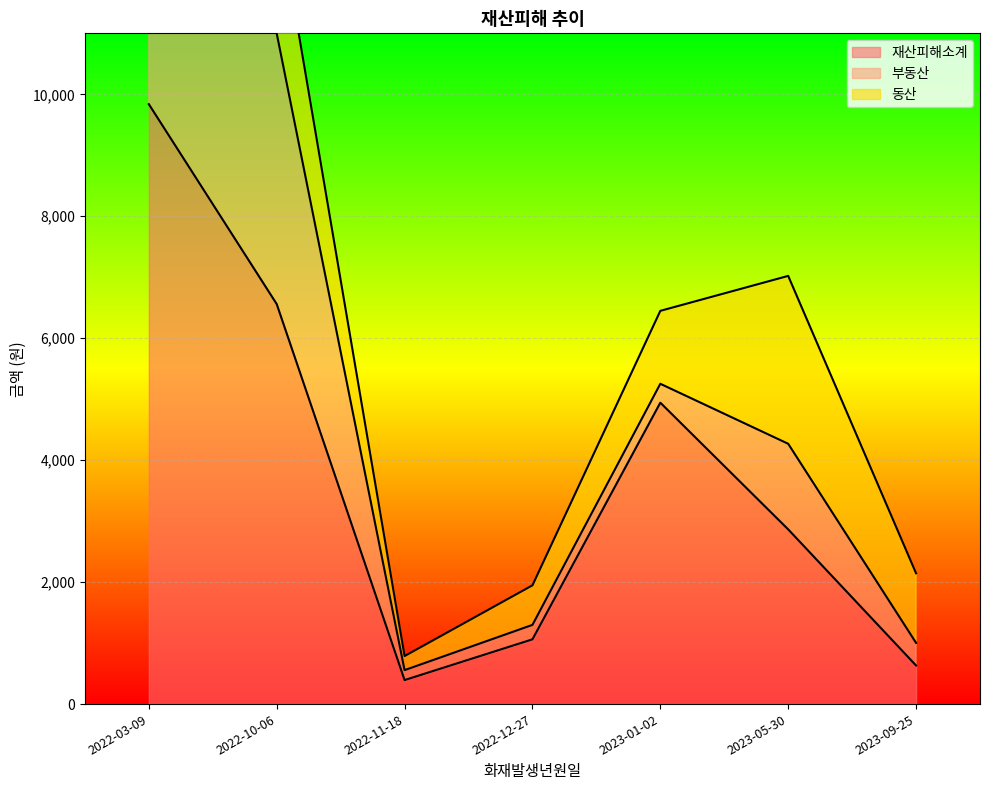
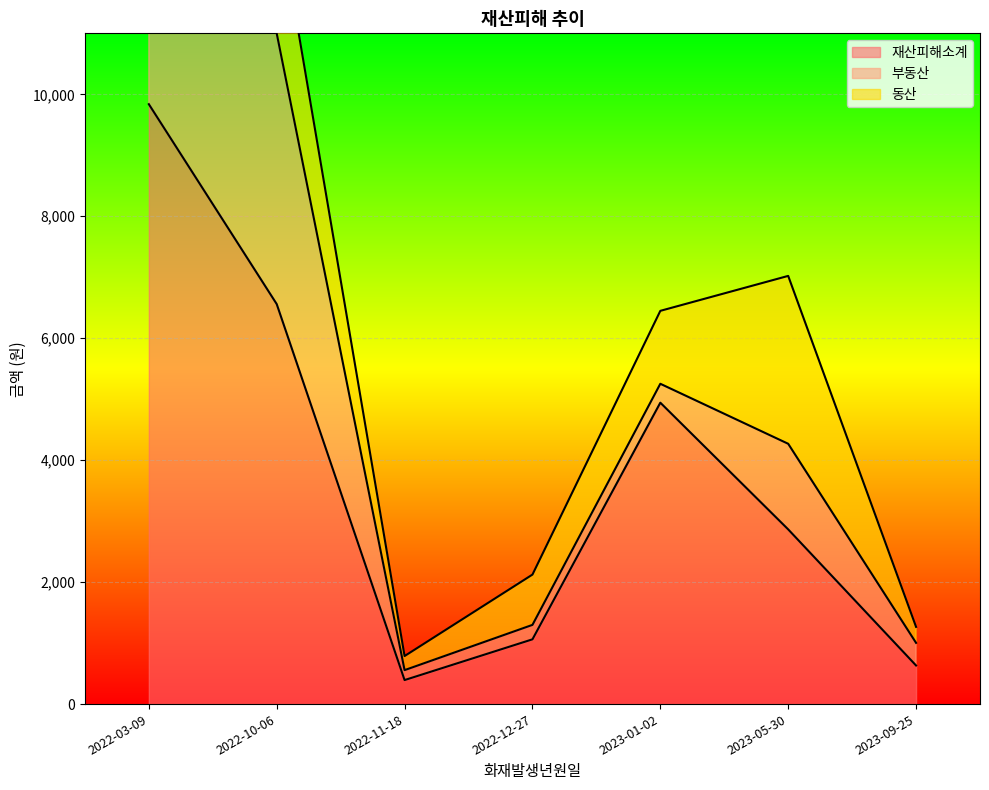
동산, 2022-12-27: 600 -> 800
동산, 2023-09-25: 1,100 -> 300
